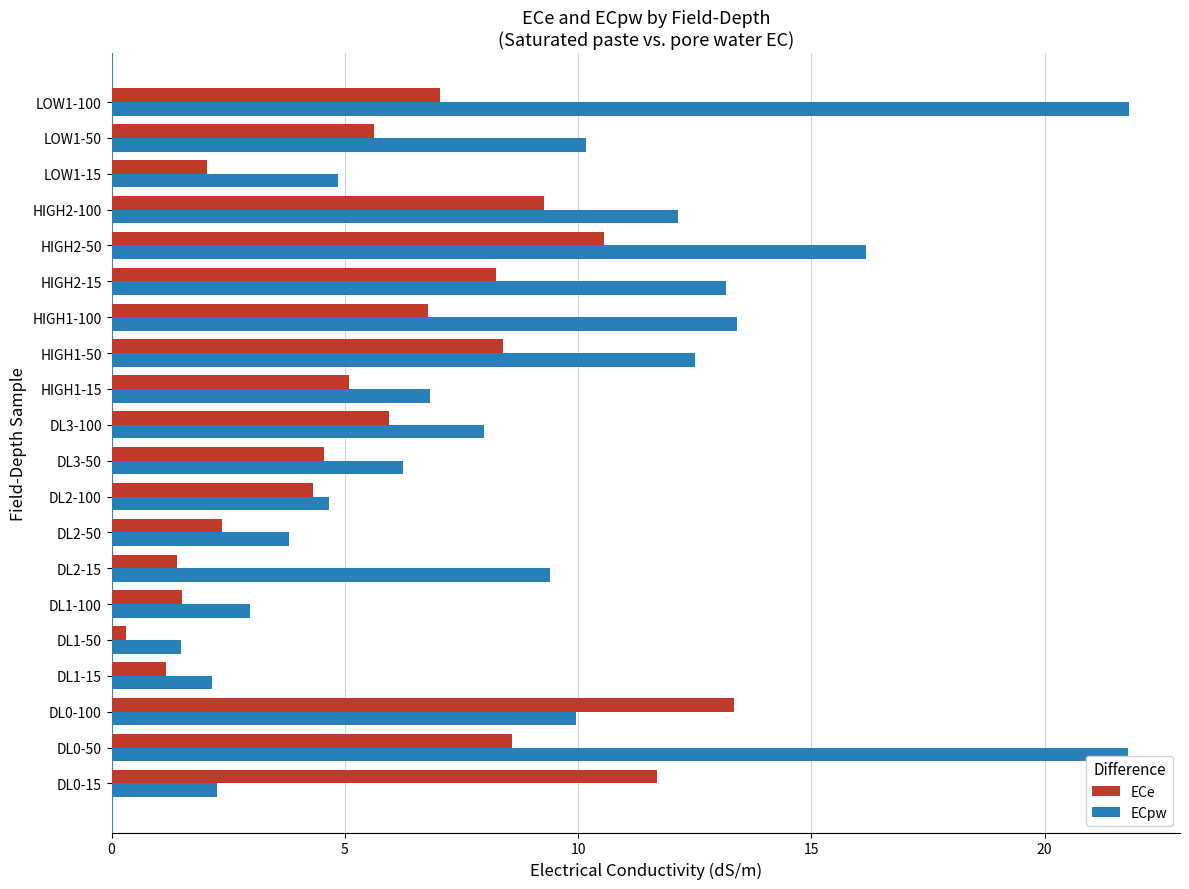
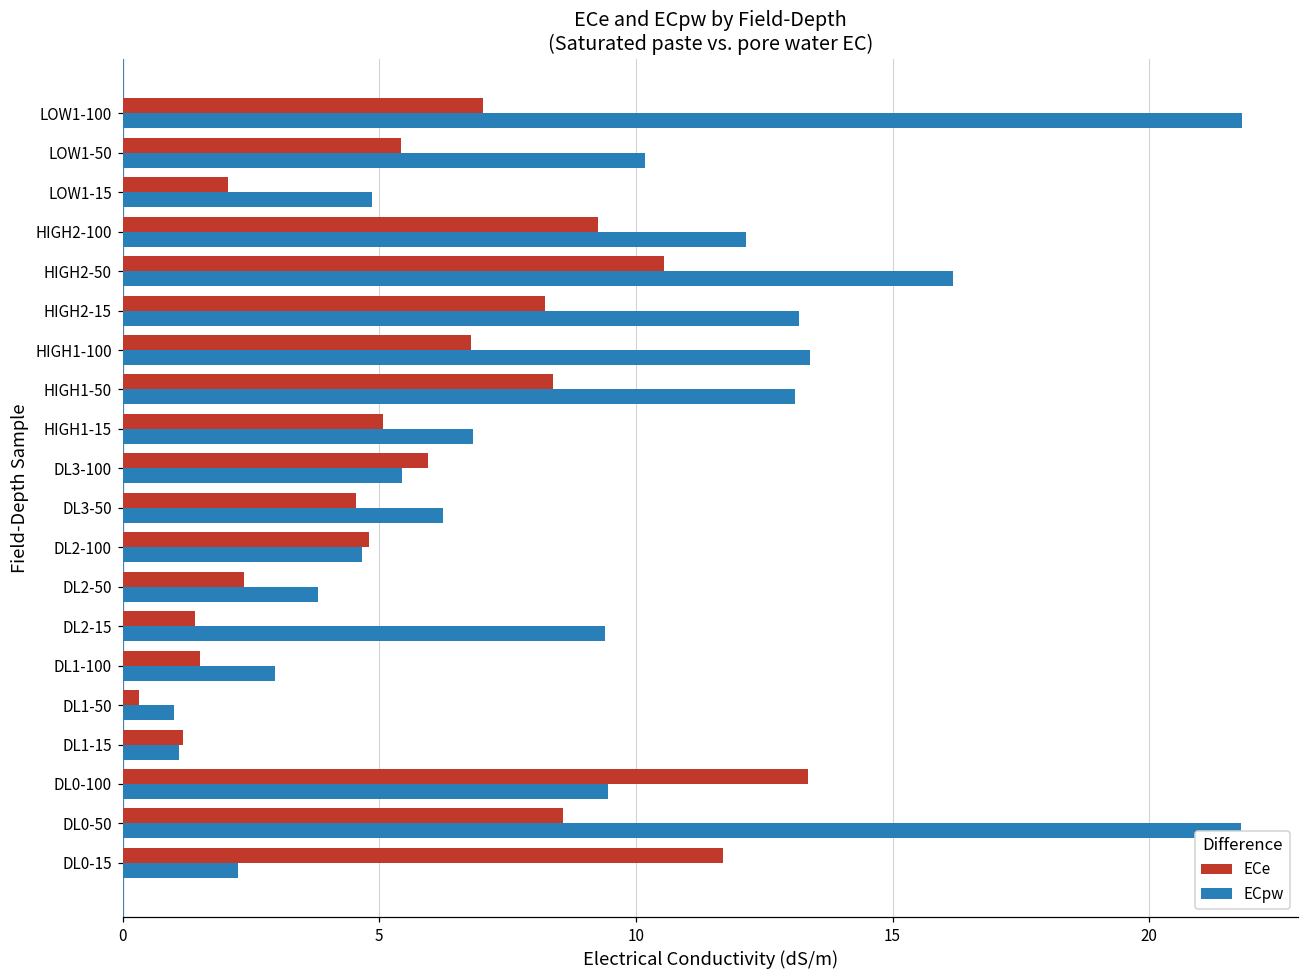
ECe, LOW1-50: 5.6 -> 5.4
ECpw, HIGH1-50: 12.5 -> 13.1
ECpw, DL3-100: 8.0 -> 5.5
ECe, DL2-100: 4.3 -> 4.8
ECpw, DL1-50: 1.5 -> 1.0
ECpw, DL1-15: 2.2 -> 1.1
ECpw, DL0-100: 10.0 -> 9.5
